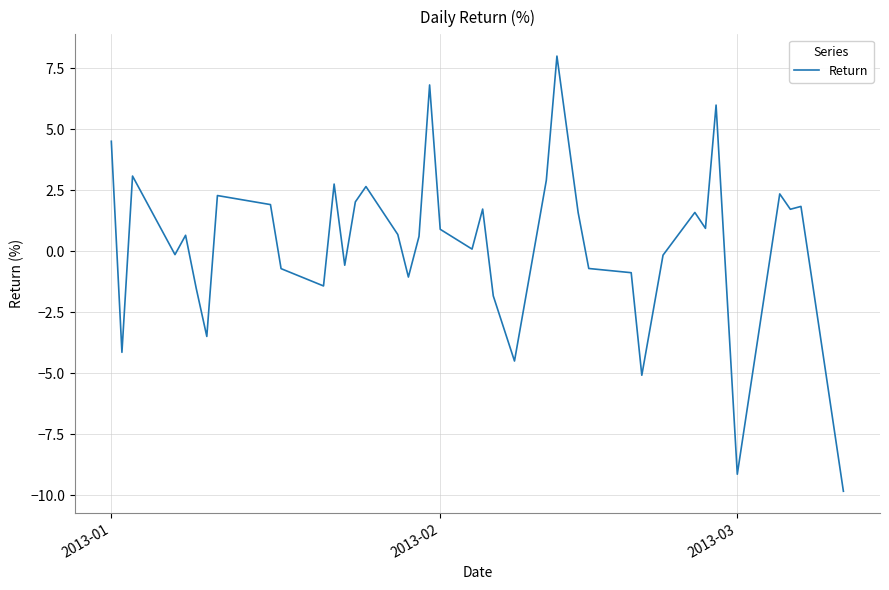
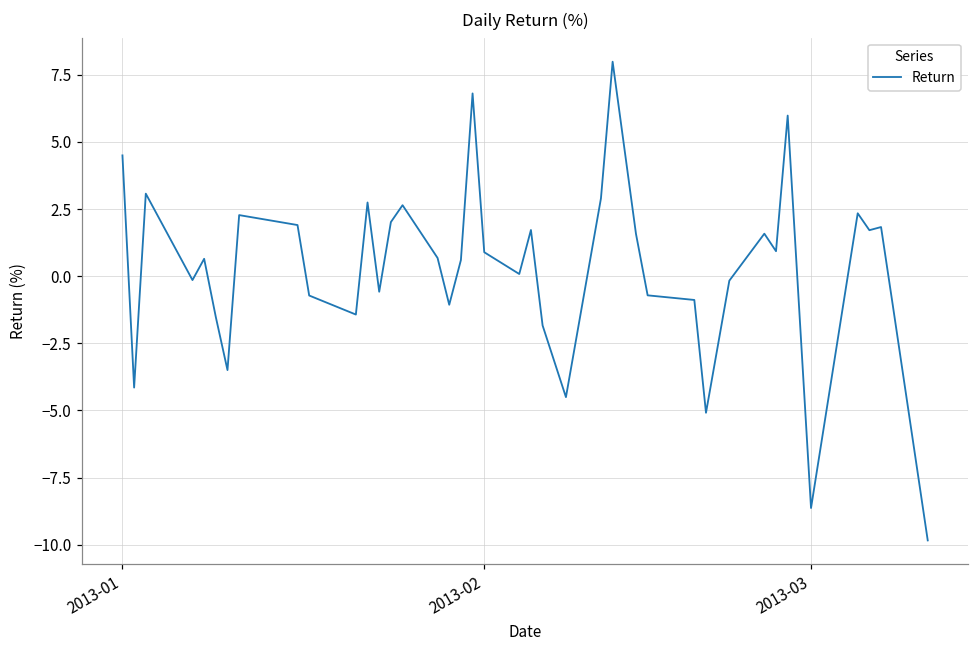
2013-03: -9.1 -> -8.6
